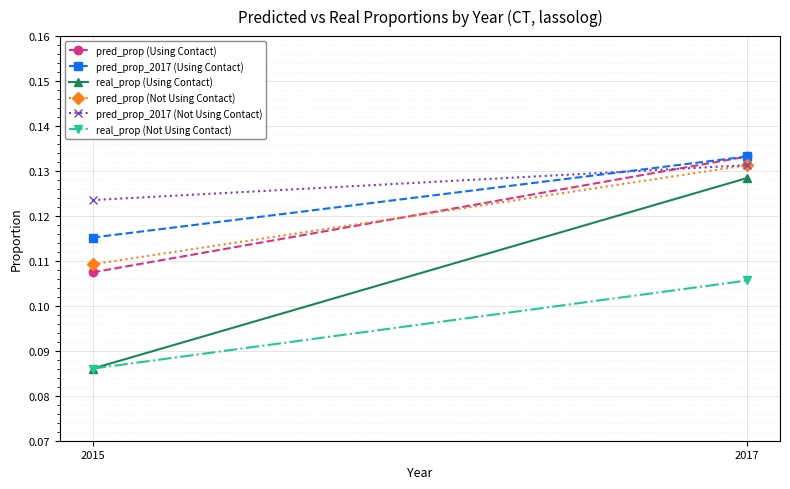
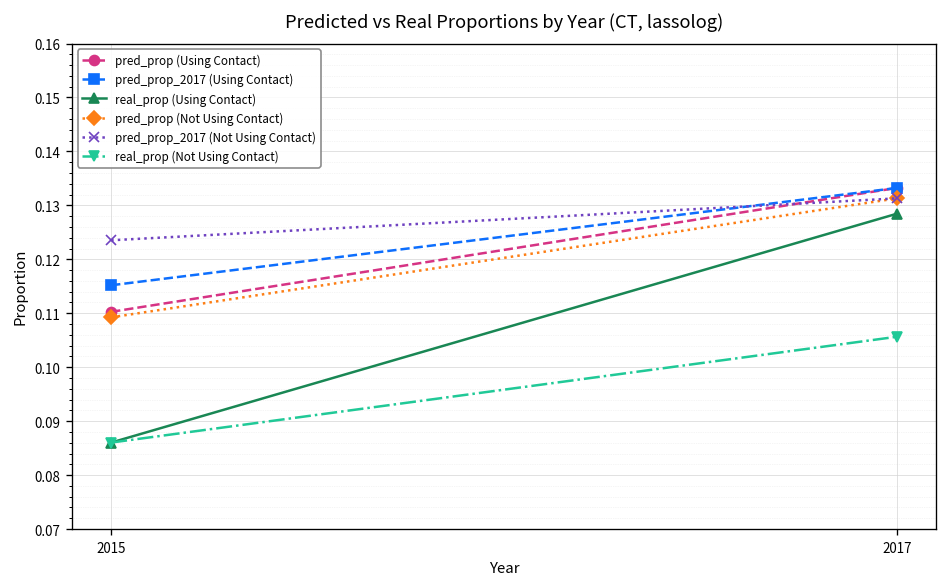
pred_prop (Using Contact), 2015: 0.107 -> 0.110
